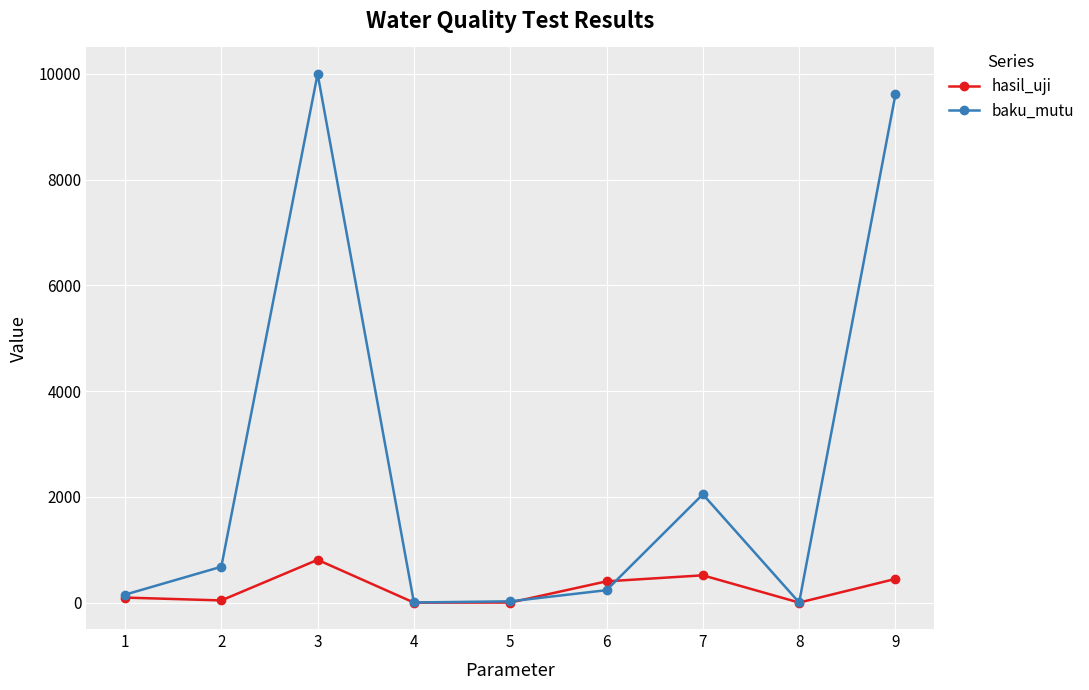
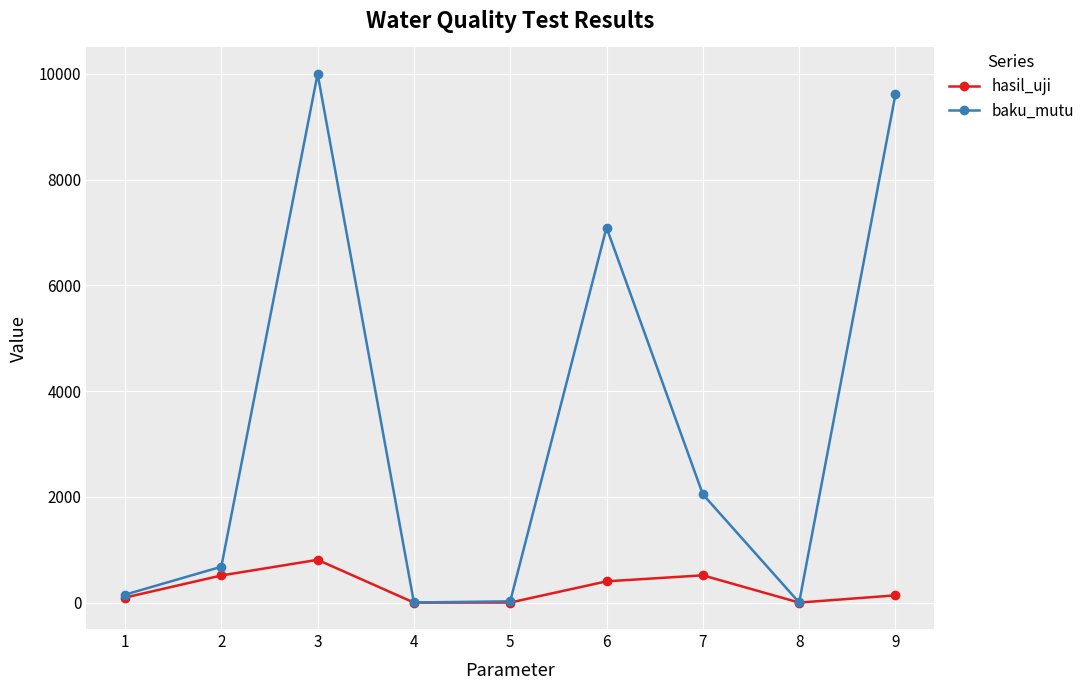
hasil_uji, 2: 0 -> 500
baku_mutu, 6: 200 -> 7100
hasil_uji, 9: 400 -> 100
